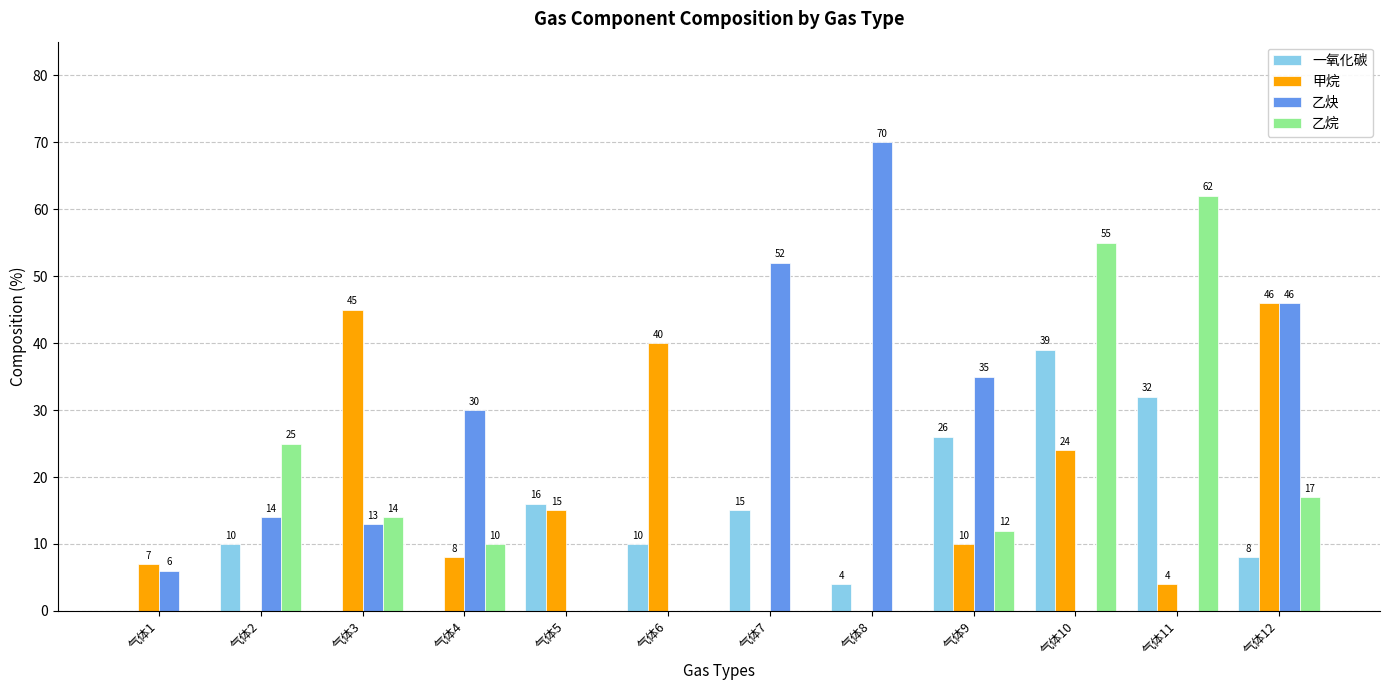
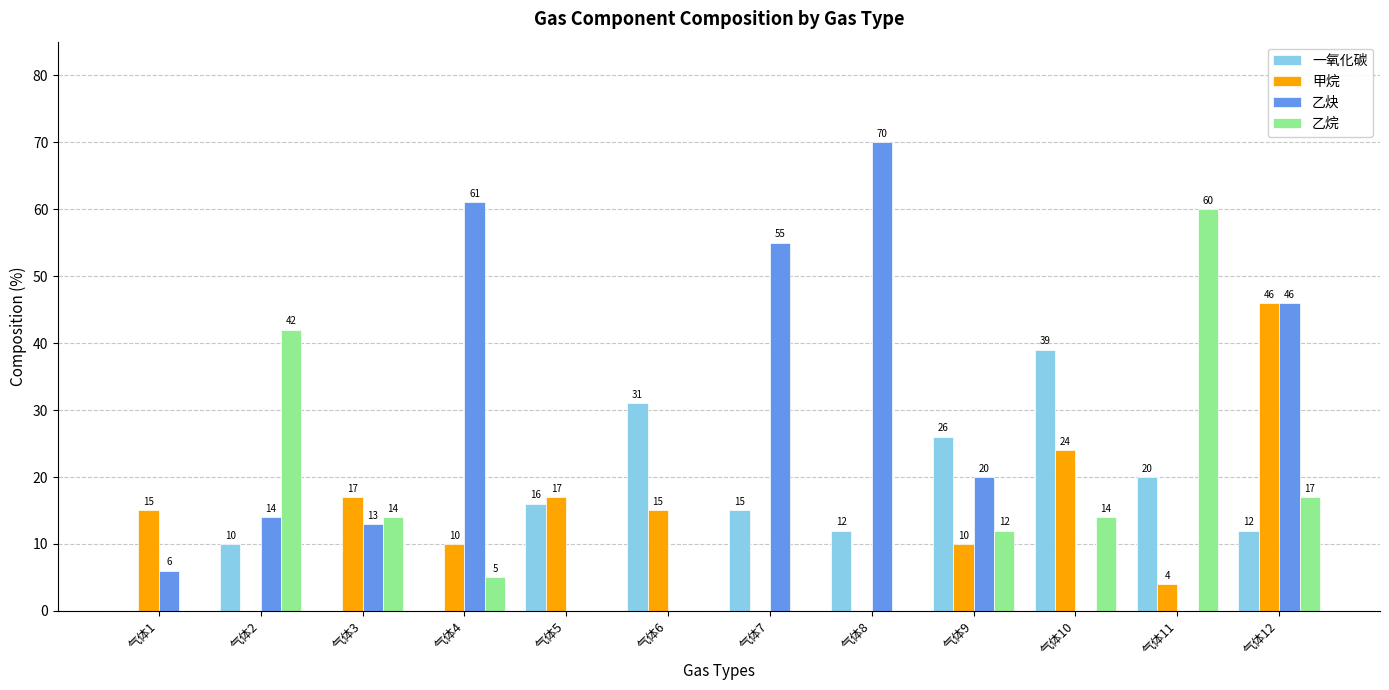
甲烷, 气体1: 7 -> 15
乙烷, 气体2: 25 -> 42
甲烷, 气体3: 45 -> 17
甲烷, 气体4: 8 -> 10
乙炔, 气体4: 30 -> 61
乙烷, 气体4: 10 -> 5
甲烷, 气体5: 15 -> 17
一氧化碳, 气体6: 10 -> 31
甲烷, 气体6: 40 -> 15
乙炔, 气体7: 52 -> 55
一氧化碳, 气体8: 4 -> 12
乙炔, 气体9: 35 -> 20
乙烷, 气体10: 55 -> 14
一氧化碳, 气体11: 32 -> 20
乙烷, 气体11: 62 -> 60
一氧化碳, 气体12: 8 -> 12
